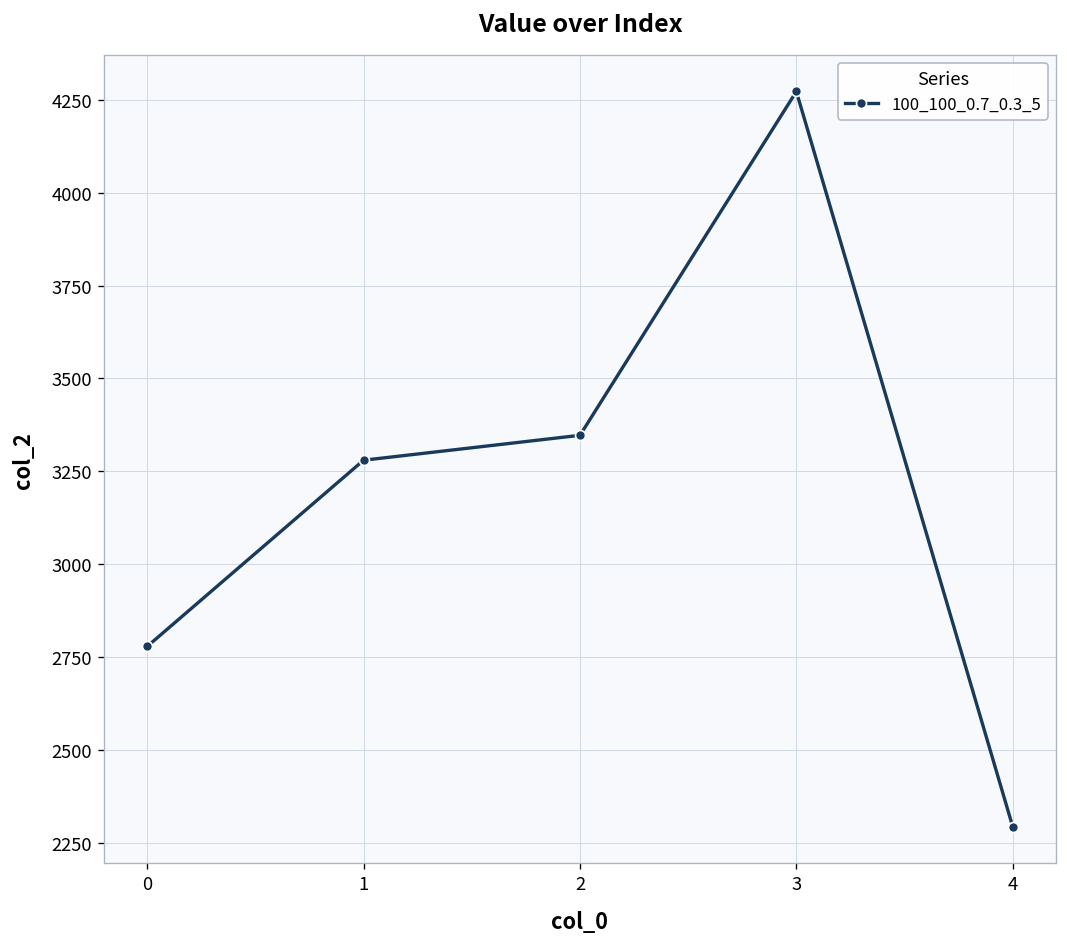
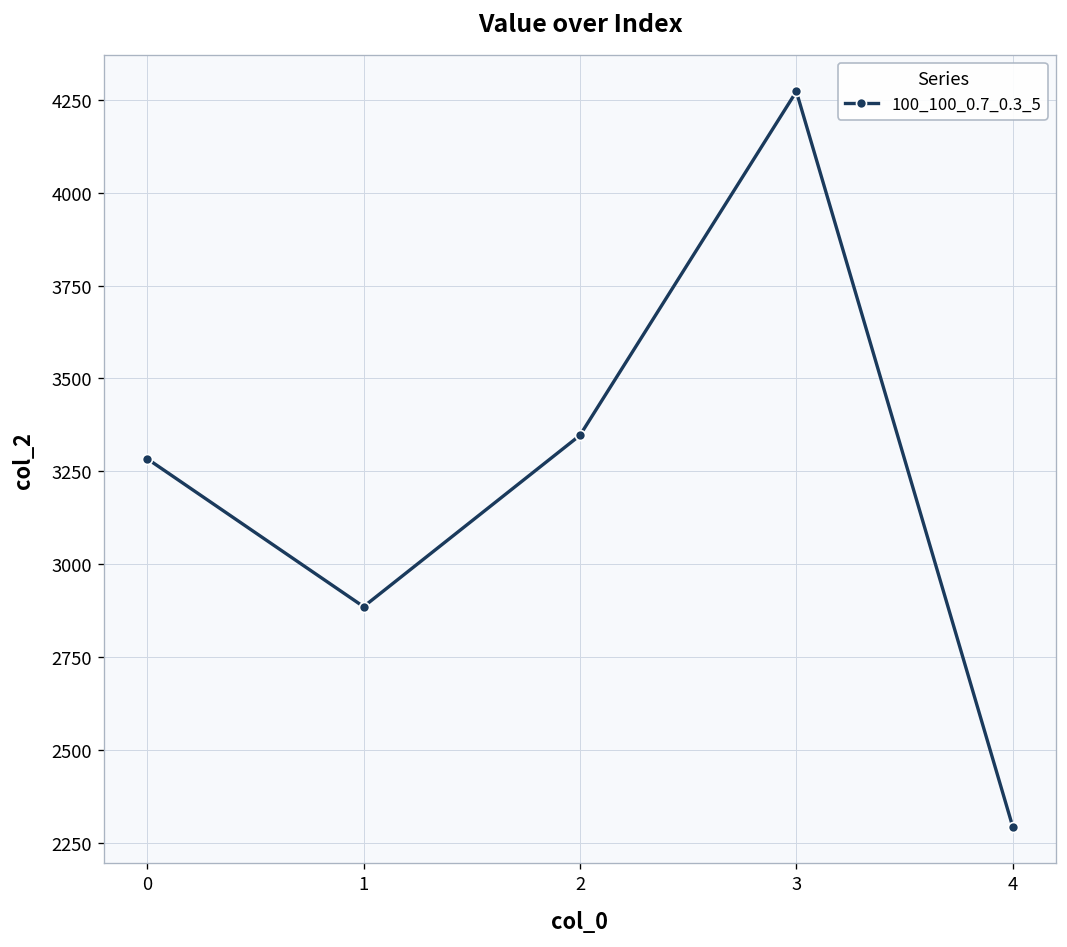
0: 2780 -> 3280
1: 3280 -> 2890
